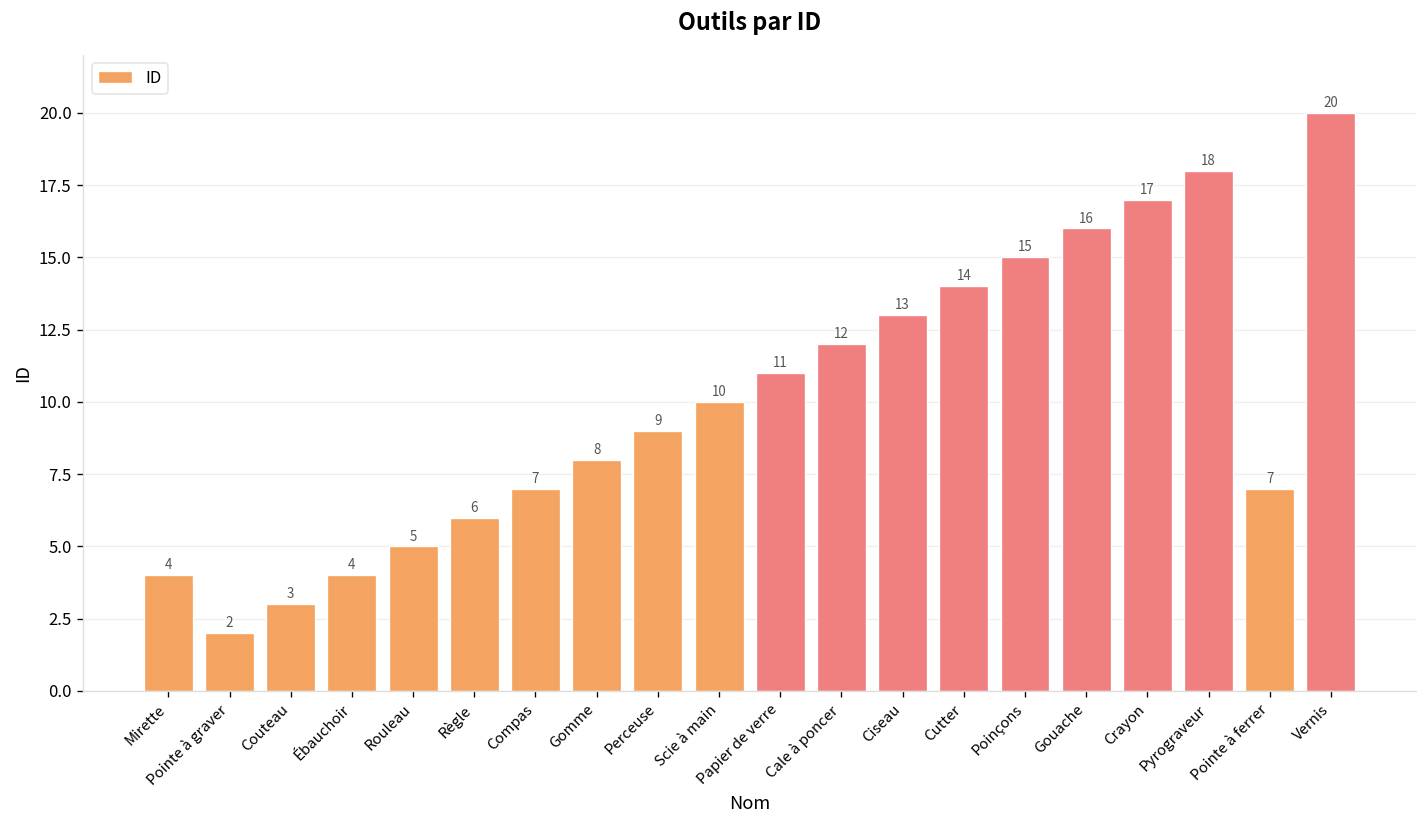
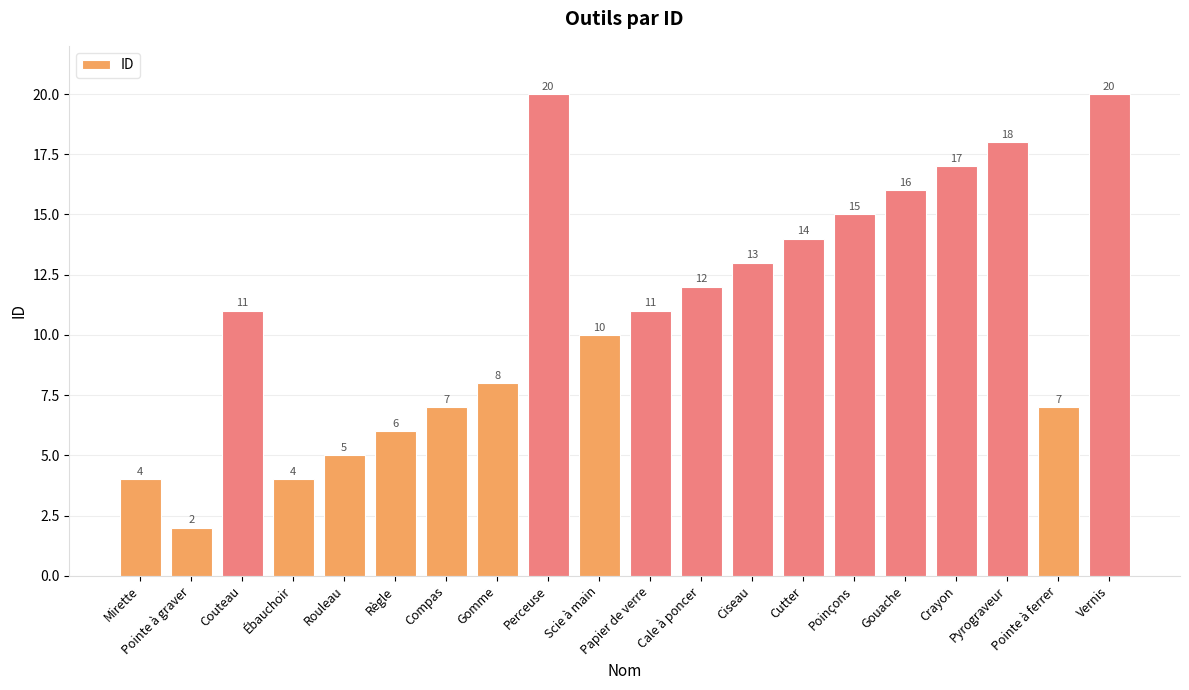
Couteau: 3 -> 11
Perceuse: 9 -> 20
